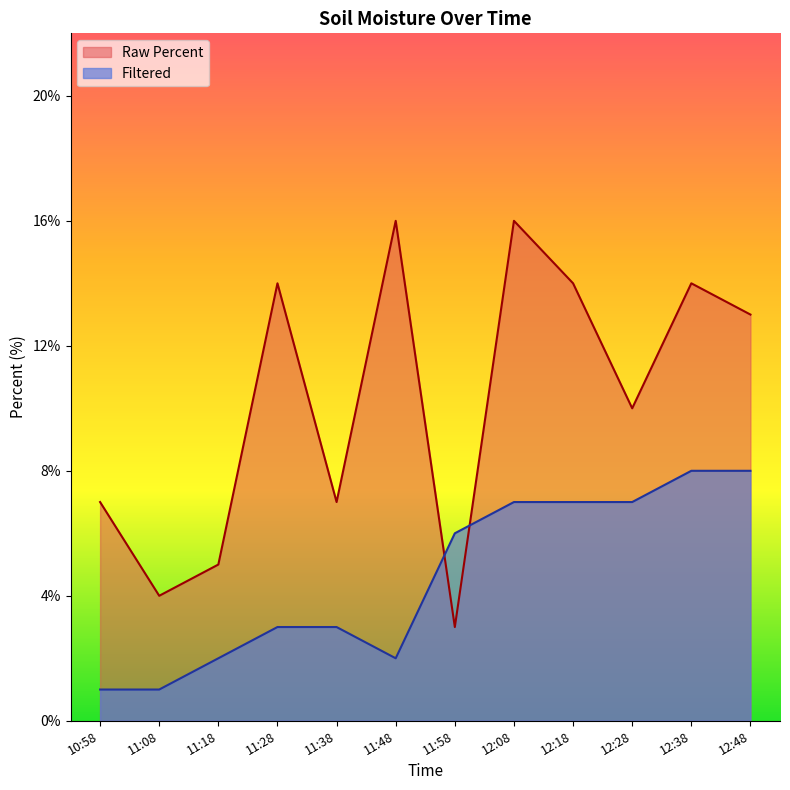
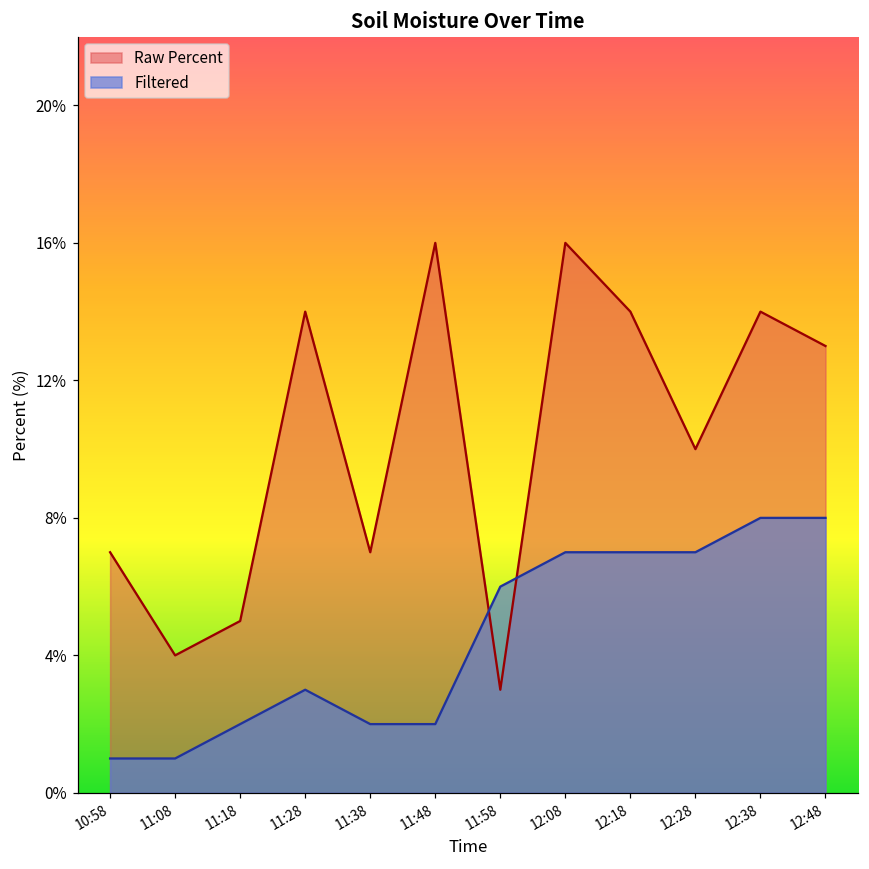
Filtered, 11:38: 3.0% -> 2.0%
